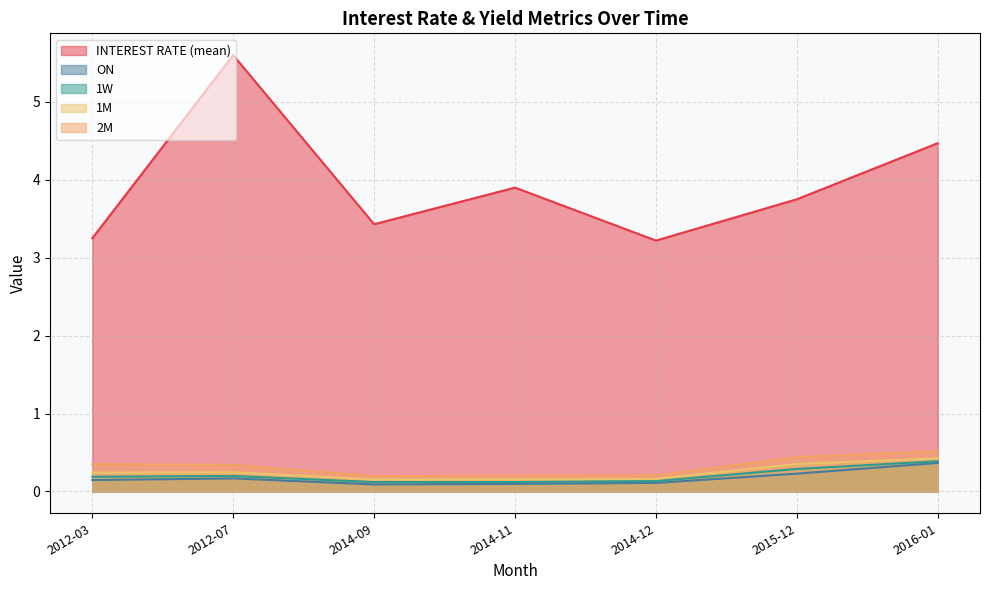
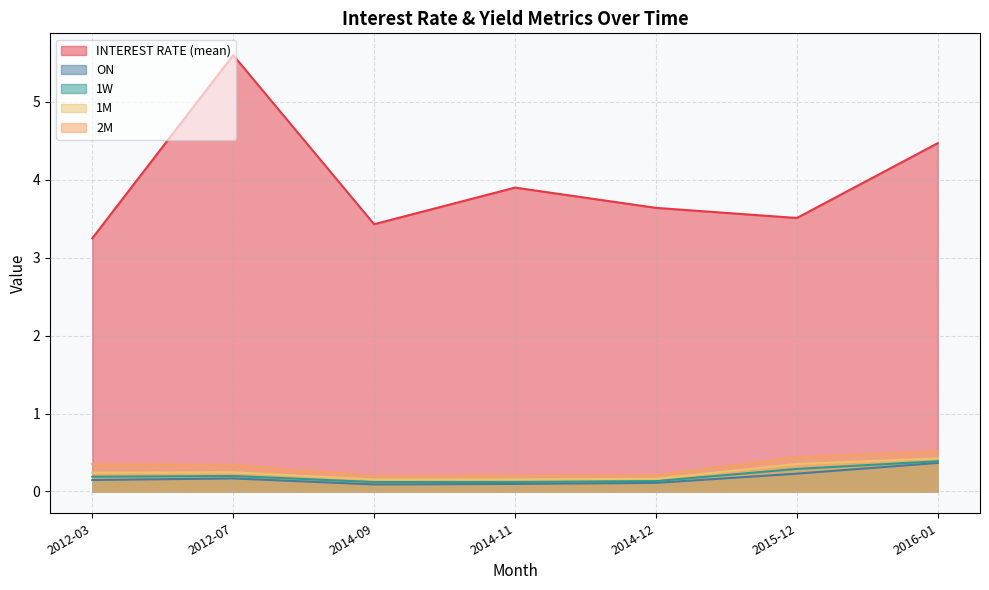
INTEREST RATE (mean), 2014-12: 3.2 -> 3.6
INTEREST RATE (mean), 2015-12: 3.8 -> 3.5
